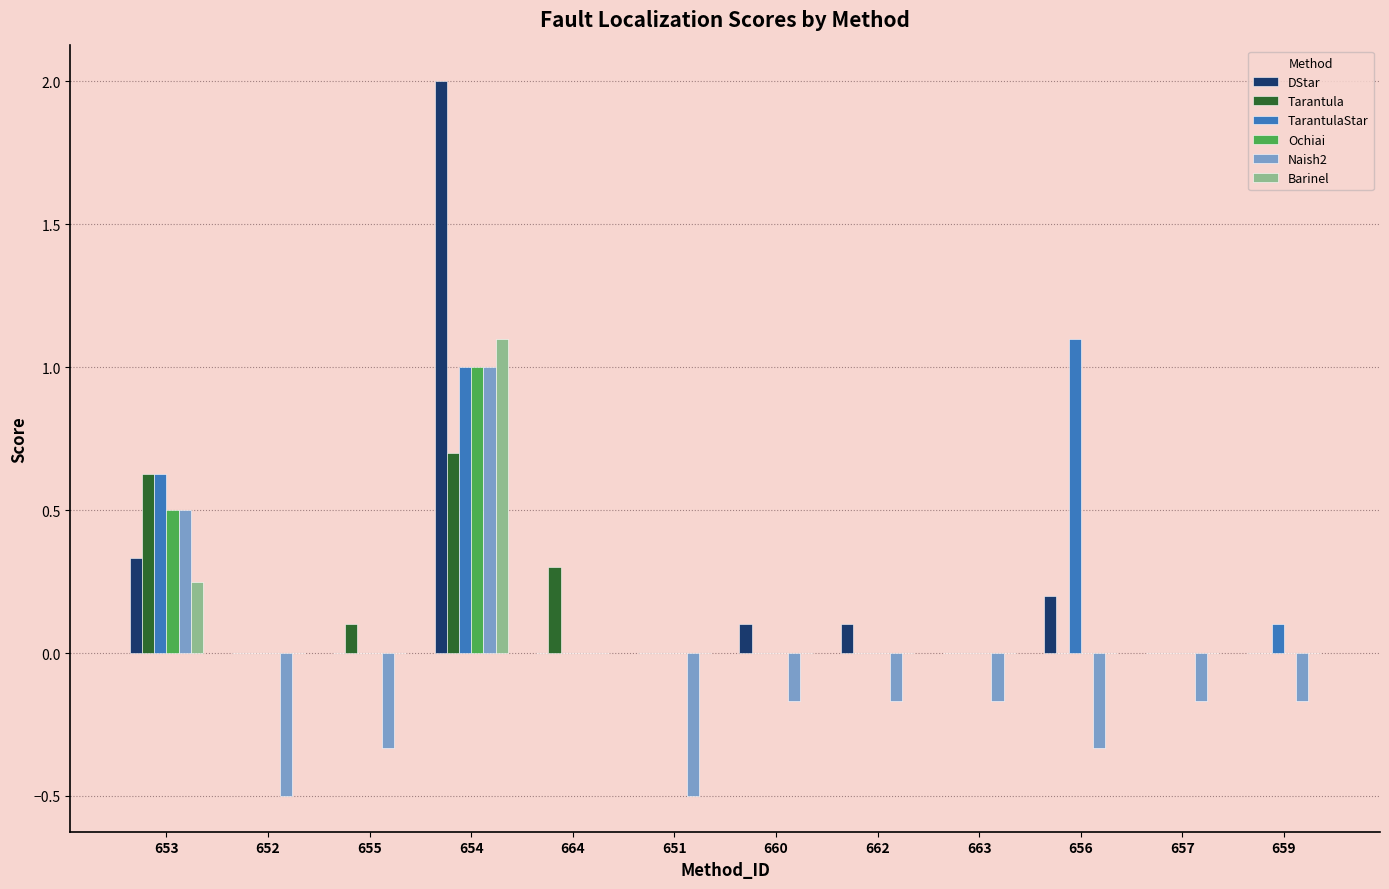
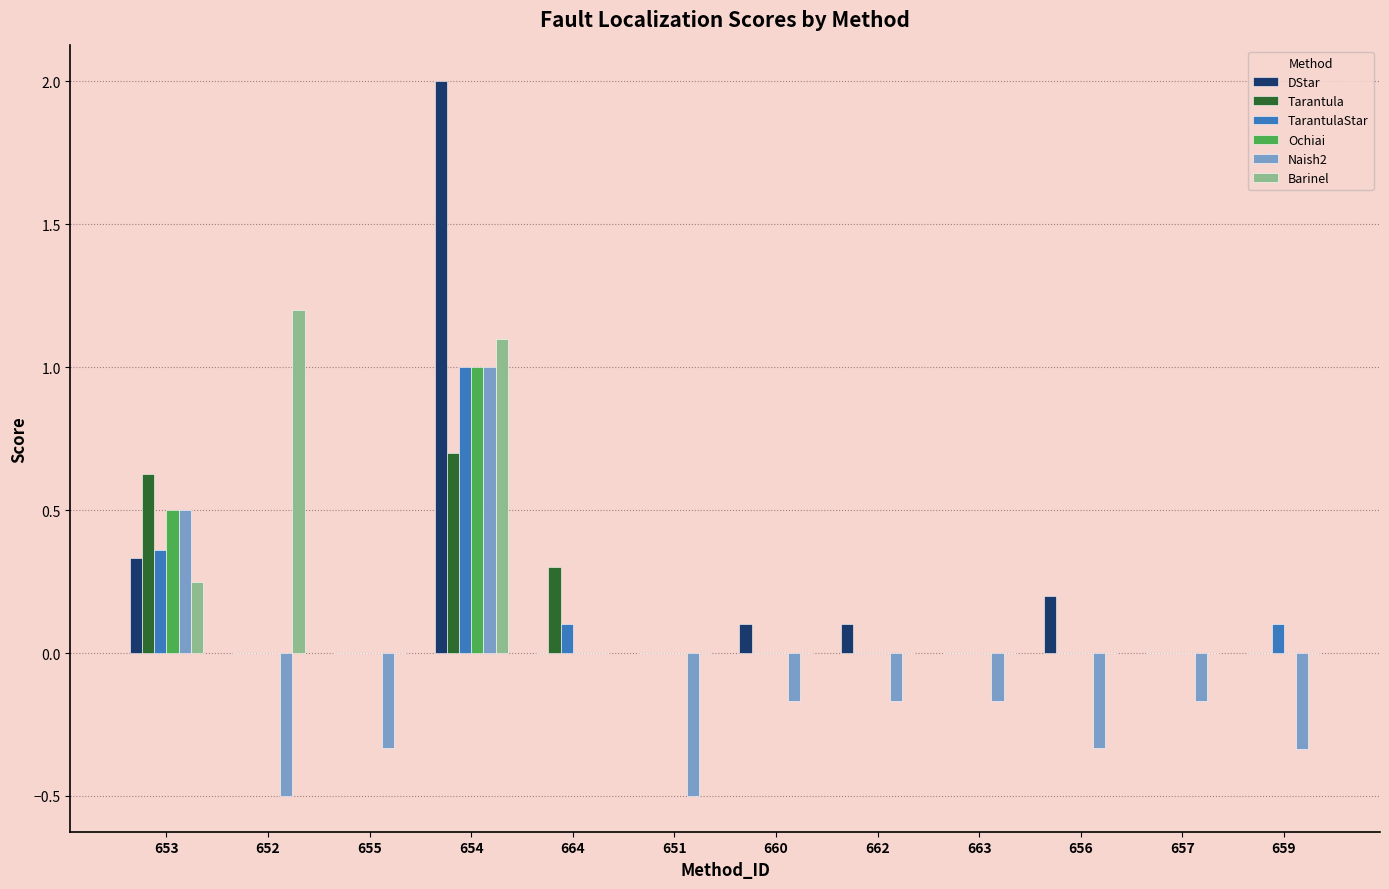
TarantulaStar, 653: 0.63 -> 0.36
Barinel, 652: 0.0 -> 1.2
Tarantula, 655: 0.1 -> 0.0
TarantulaStar, 664: 0.0 -> 0.1
TarantulaStar, 656: 1.1 -> 0.0
Naish2, 659: -0.17 -> -0.34
